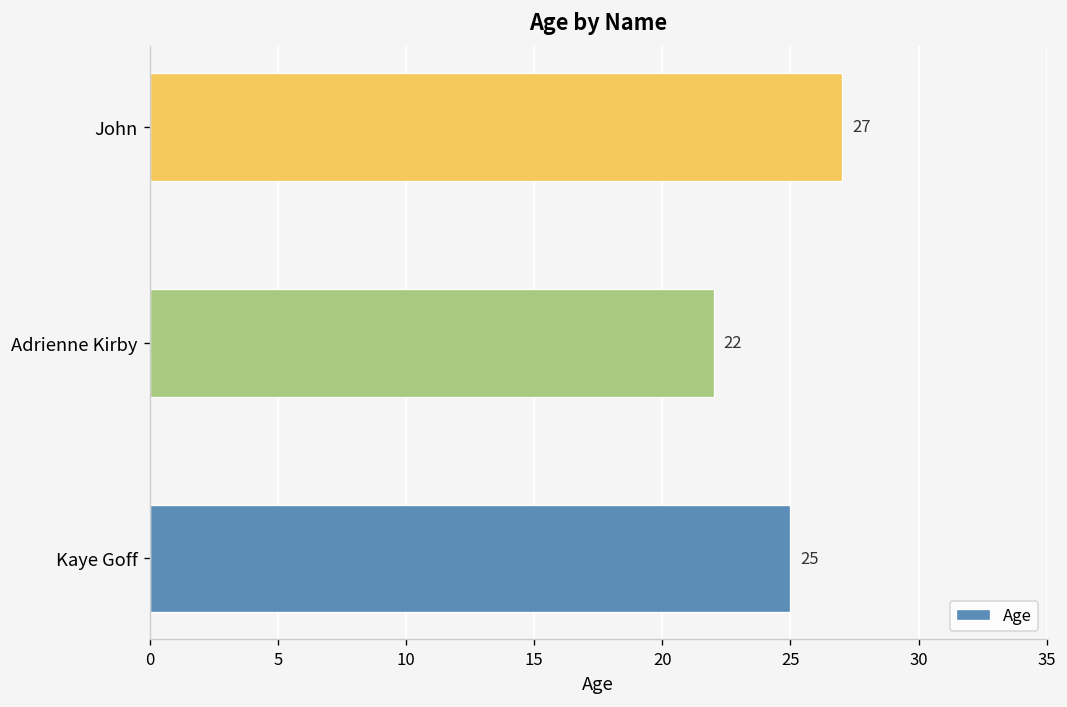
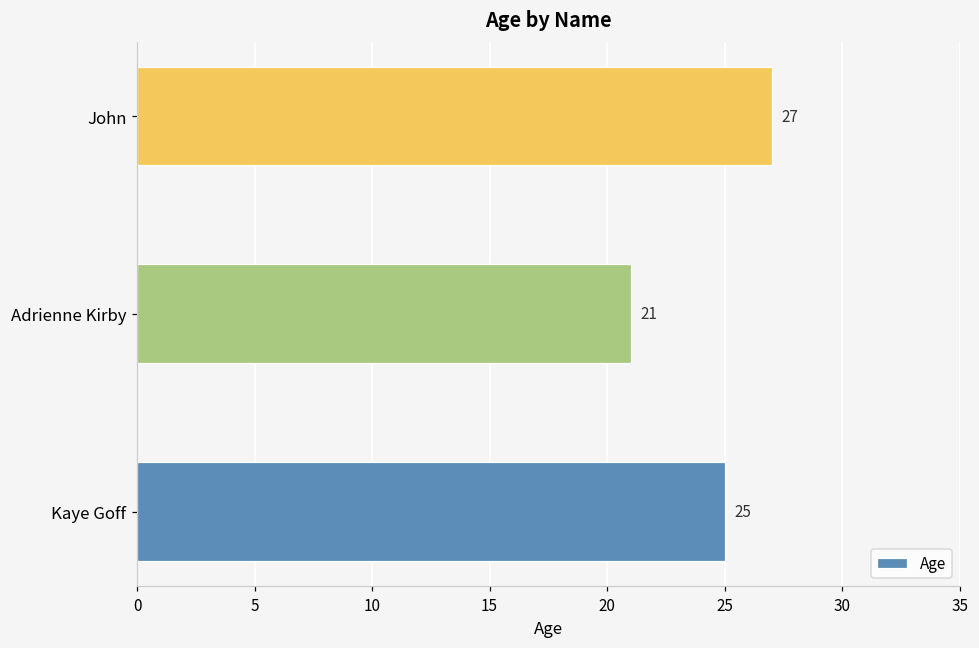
Adrienne Kirby: 22 -> 21
